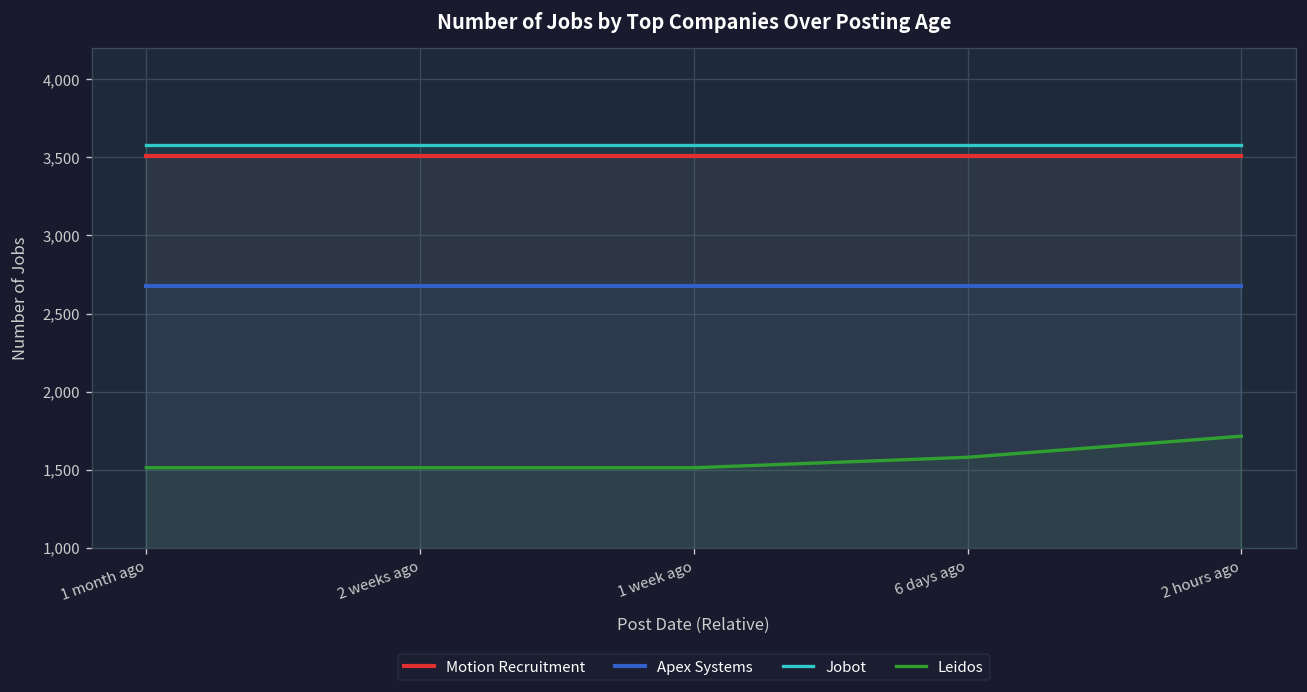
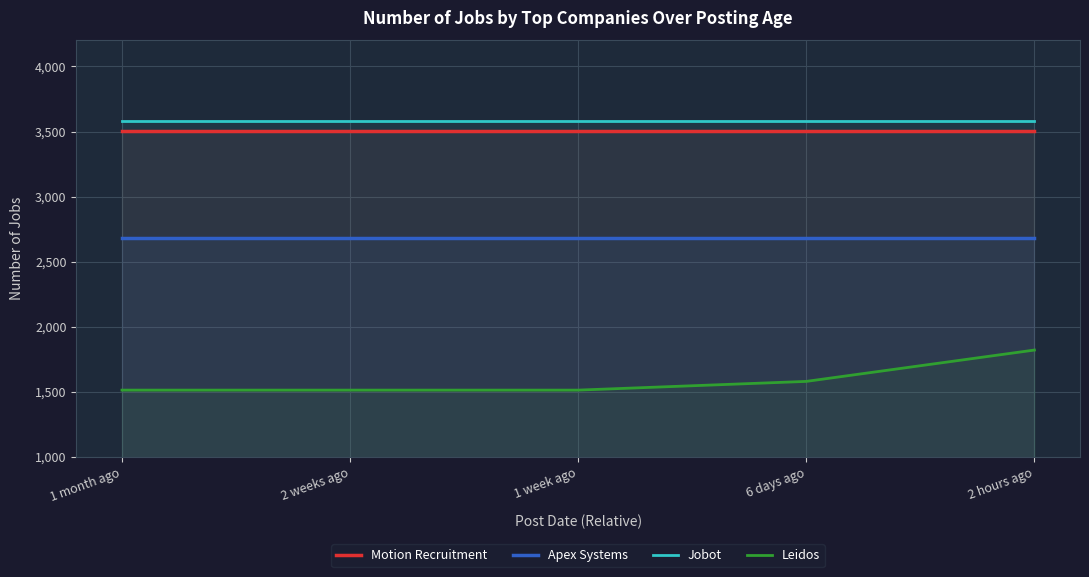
Leidos, 2 hours ago: 1,710 -> 1,820
